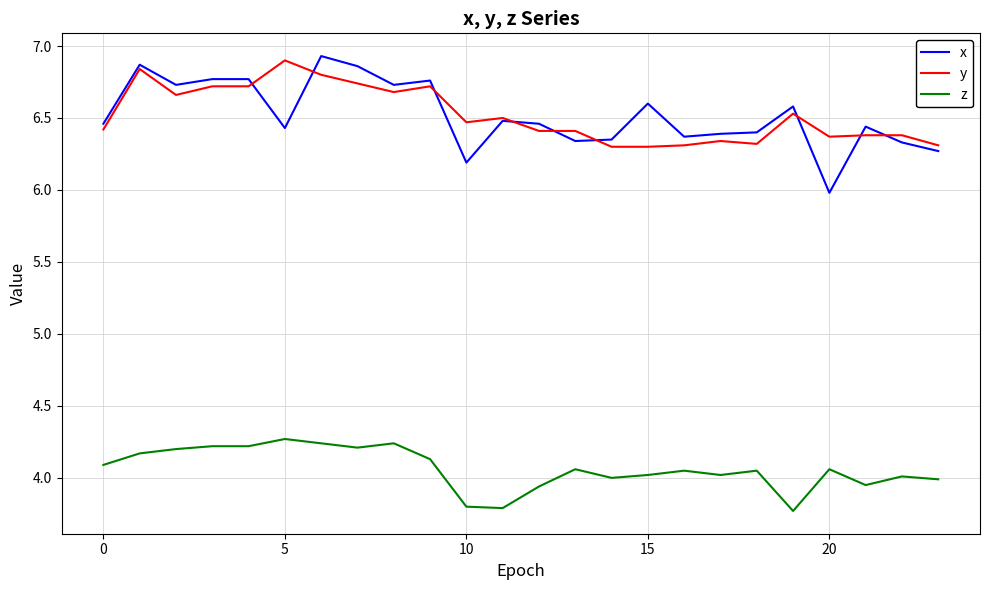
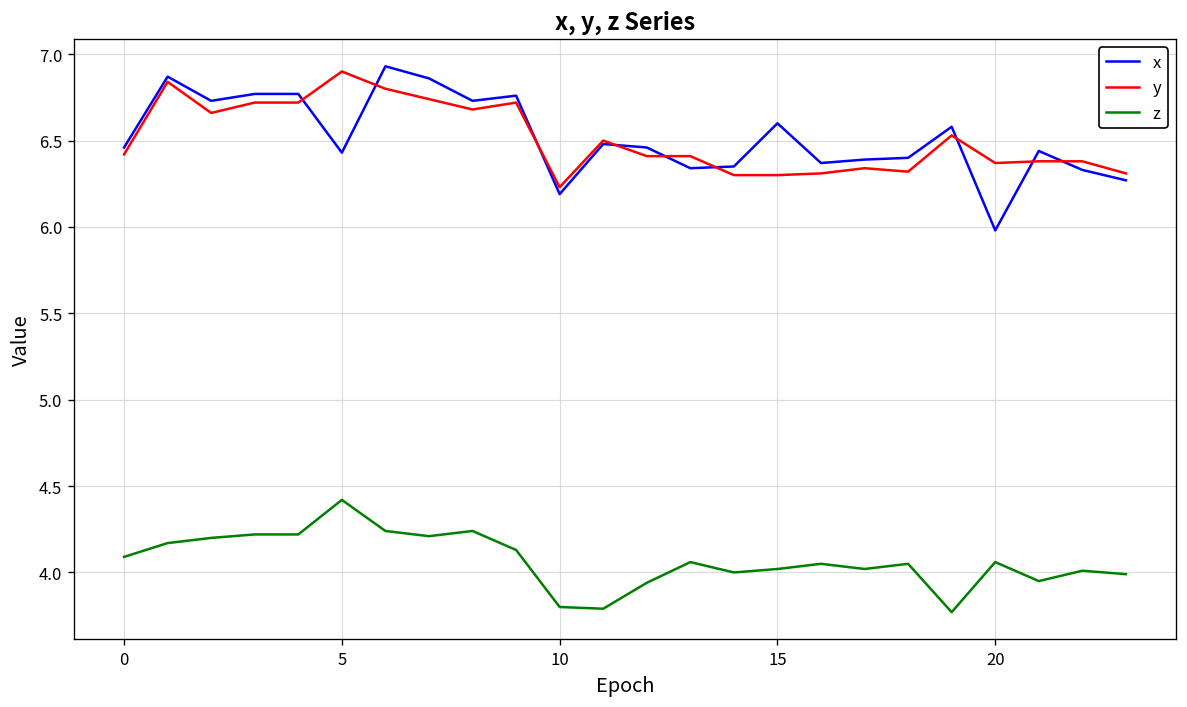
z, 5: 4.27 -> 4.42
y, 10: 6.47 -> 6.23
